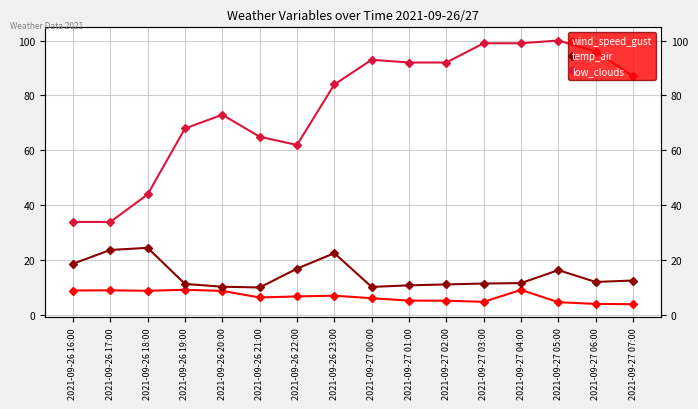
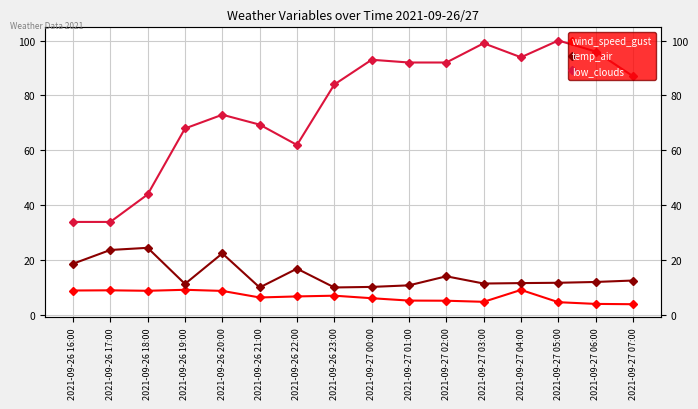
temp_air, 2021-09-26 20:00: 10 -> 23
low_clouds, 2021-09-26 21:00: 65 -> 69
temp_air, 2021-09-26 23:00: 23 -> 10
temp_air, 2021-09-27 02:00: 11 -> 14
low_clouds, 2021-09-27 04:00: 99 -> 94
temp_air, 2021-09-27 05:00: 16 -> 12
